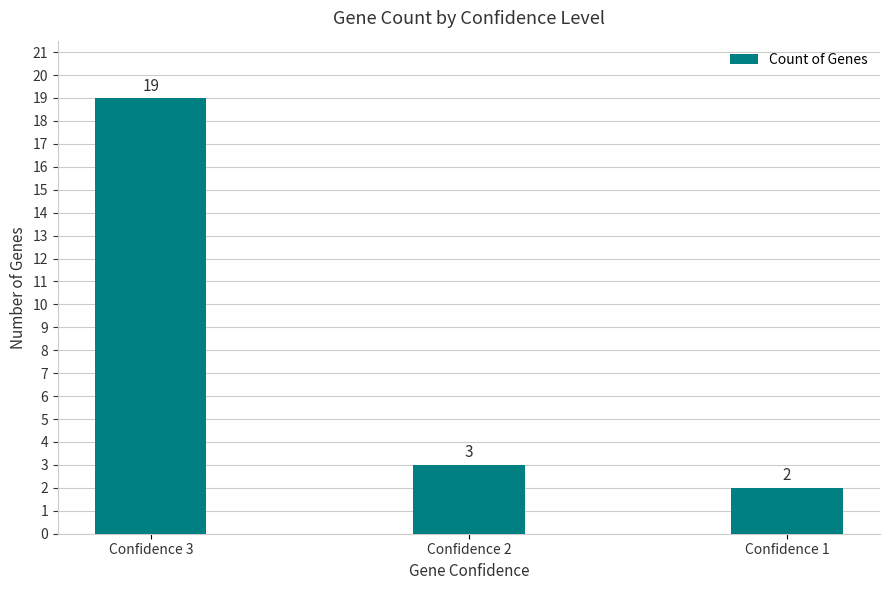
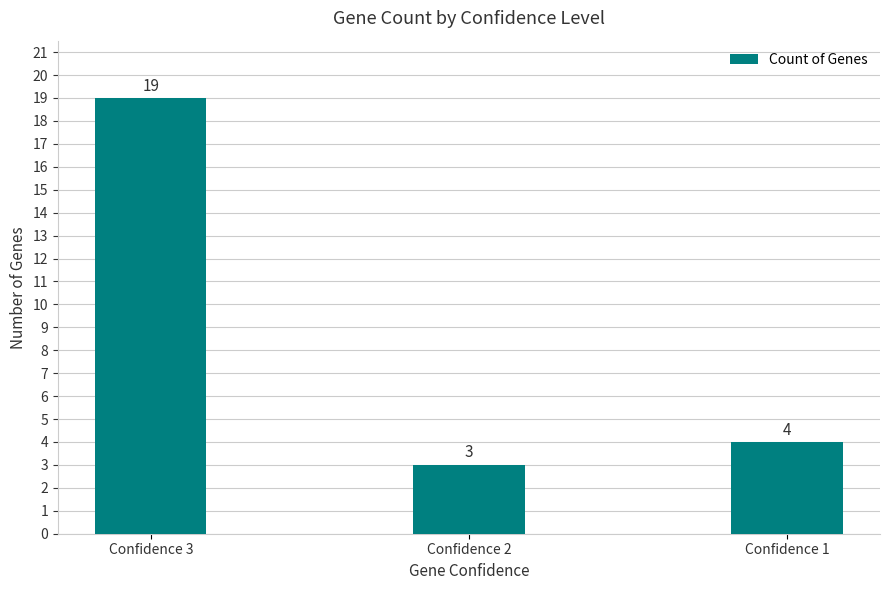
Confidence 1: 2 -> 4
